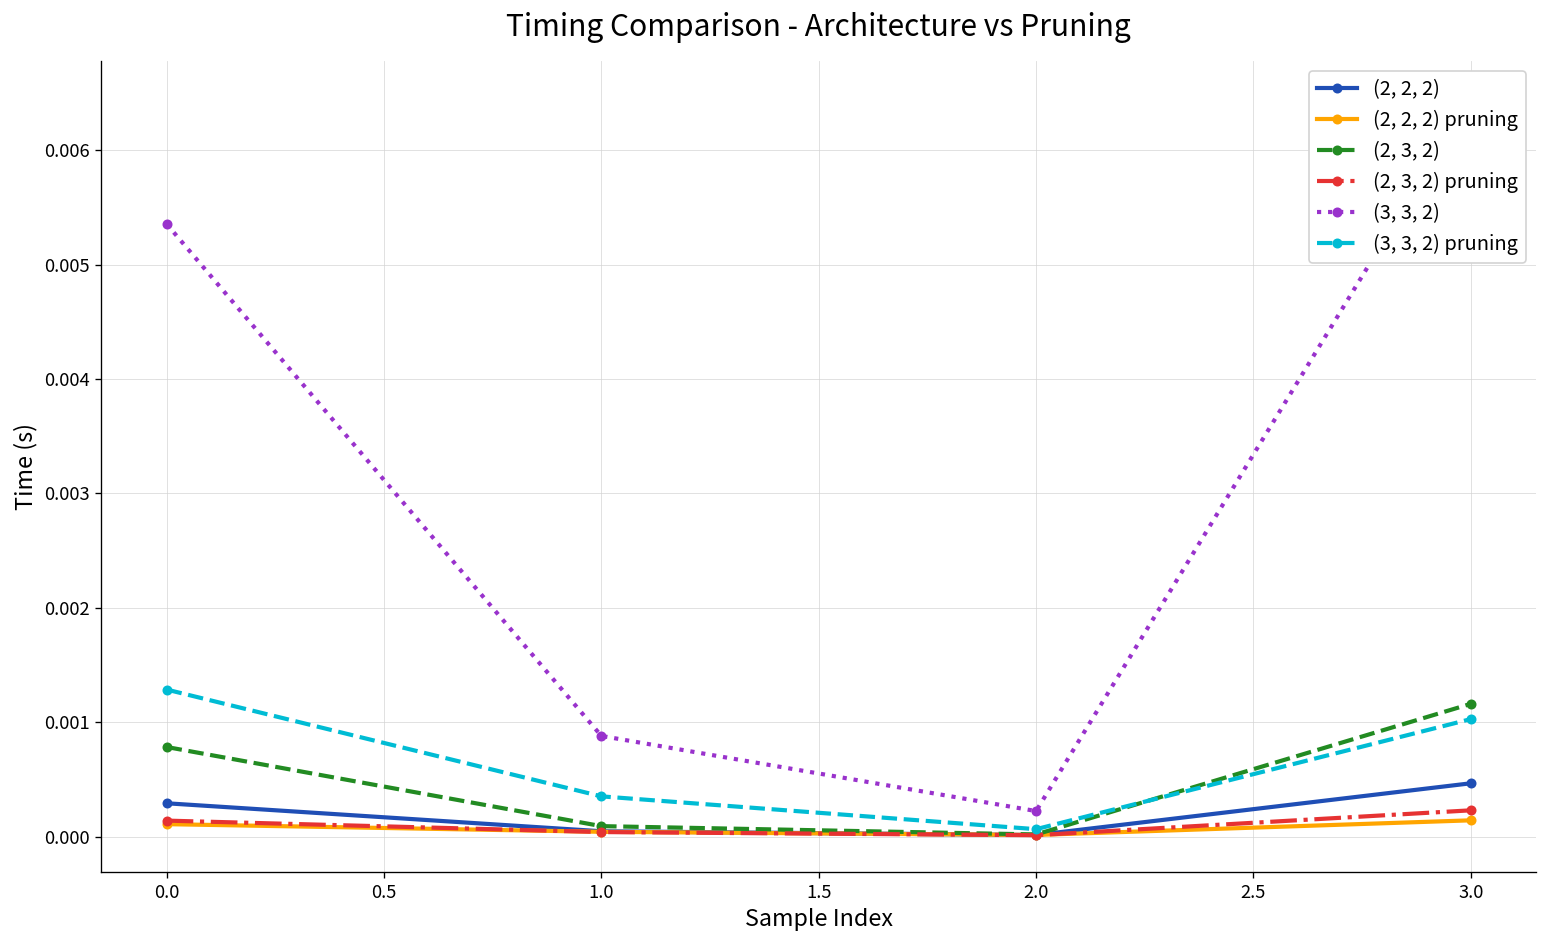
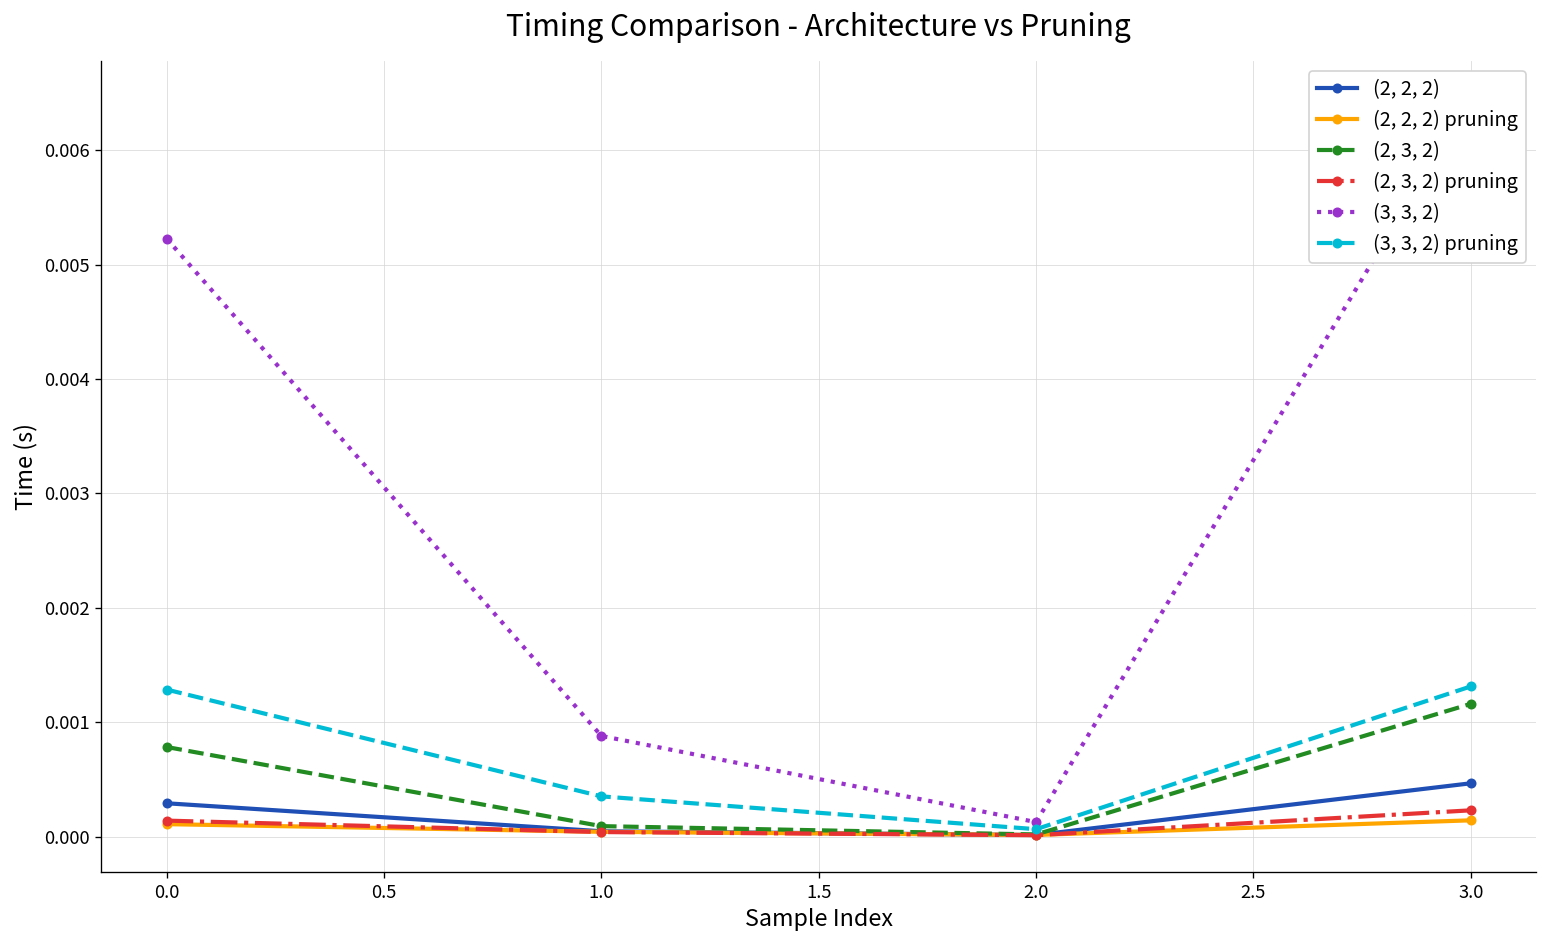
(3, 3, 2), 0.0: 0.0054 -> 0.0052
(3, 3, 2), 2.0: 0.0002 -> 0.0001
(3, 3, 2) pruning, 3.0: 0.0010 -> 0.0013
